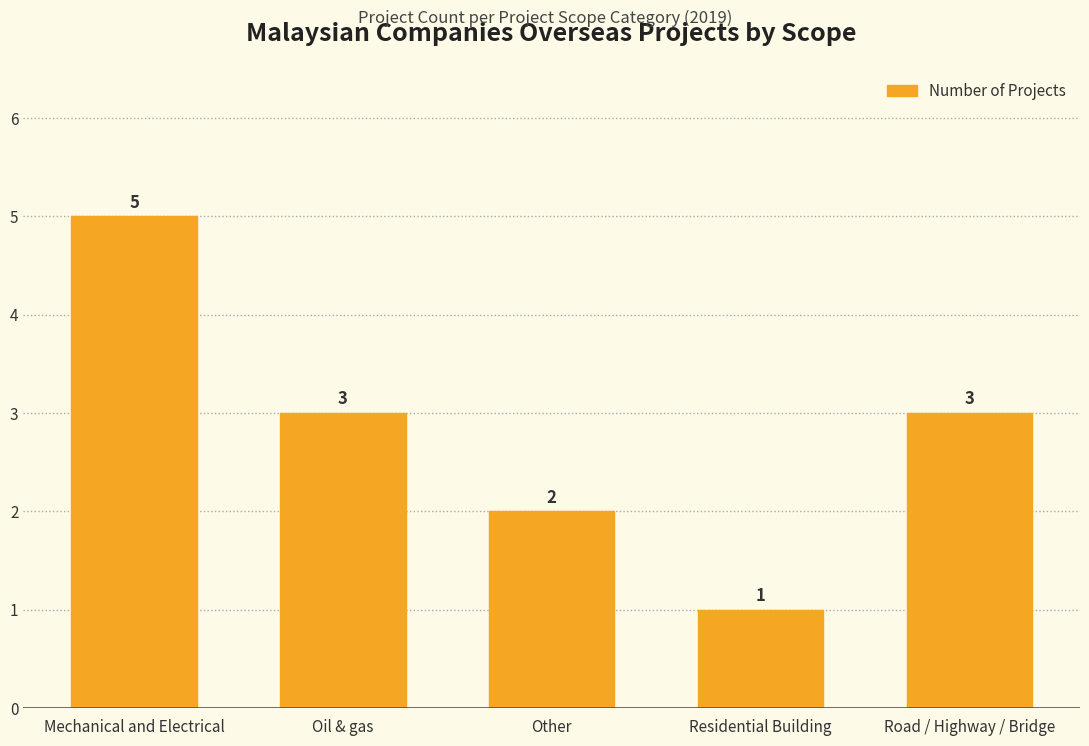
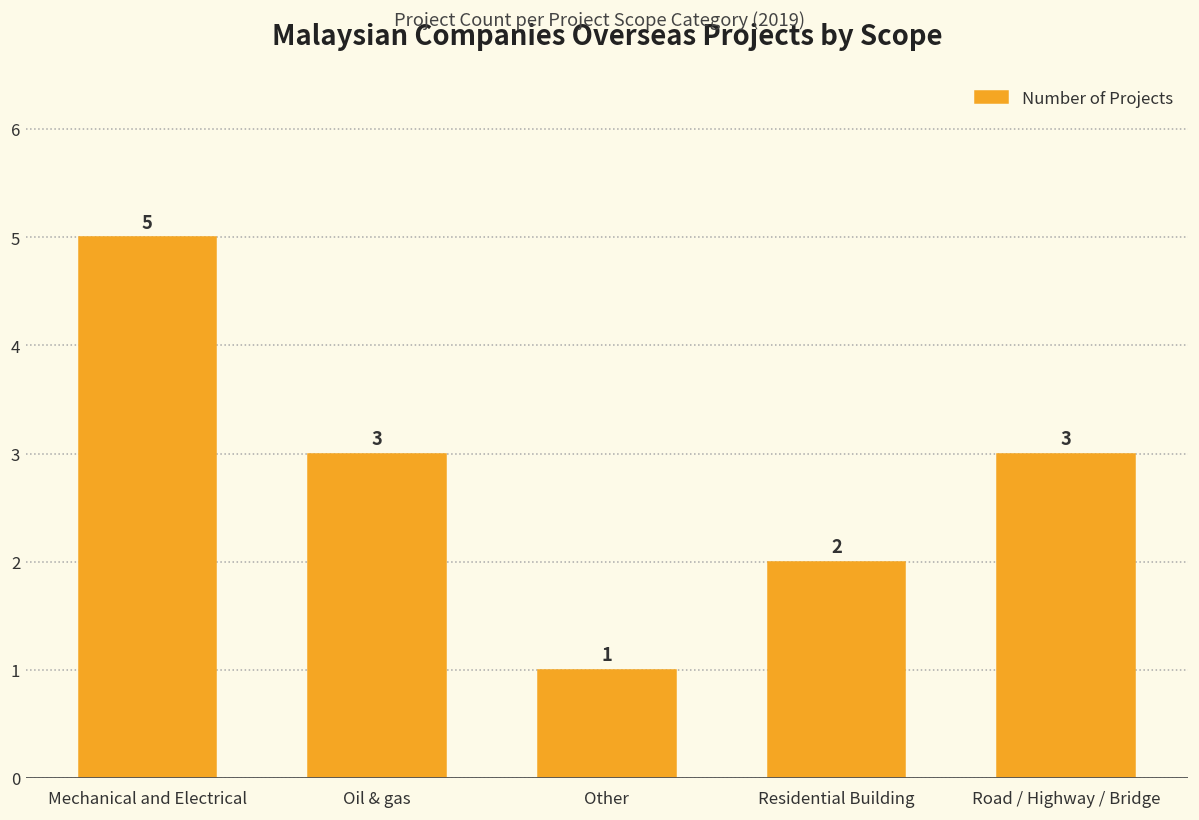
Other: 2 -> 1
Residential Building: 1 -> 2
